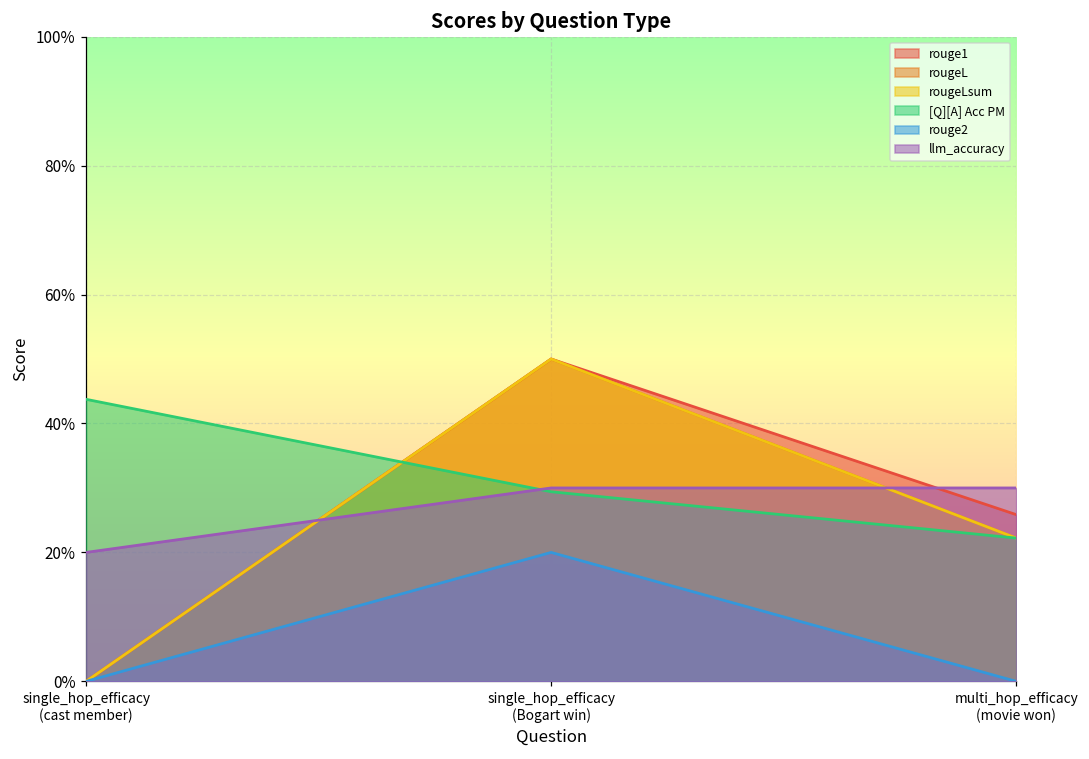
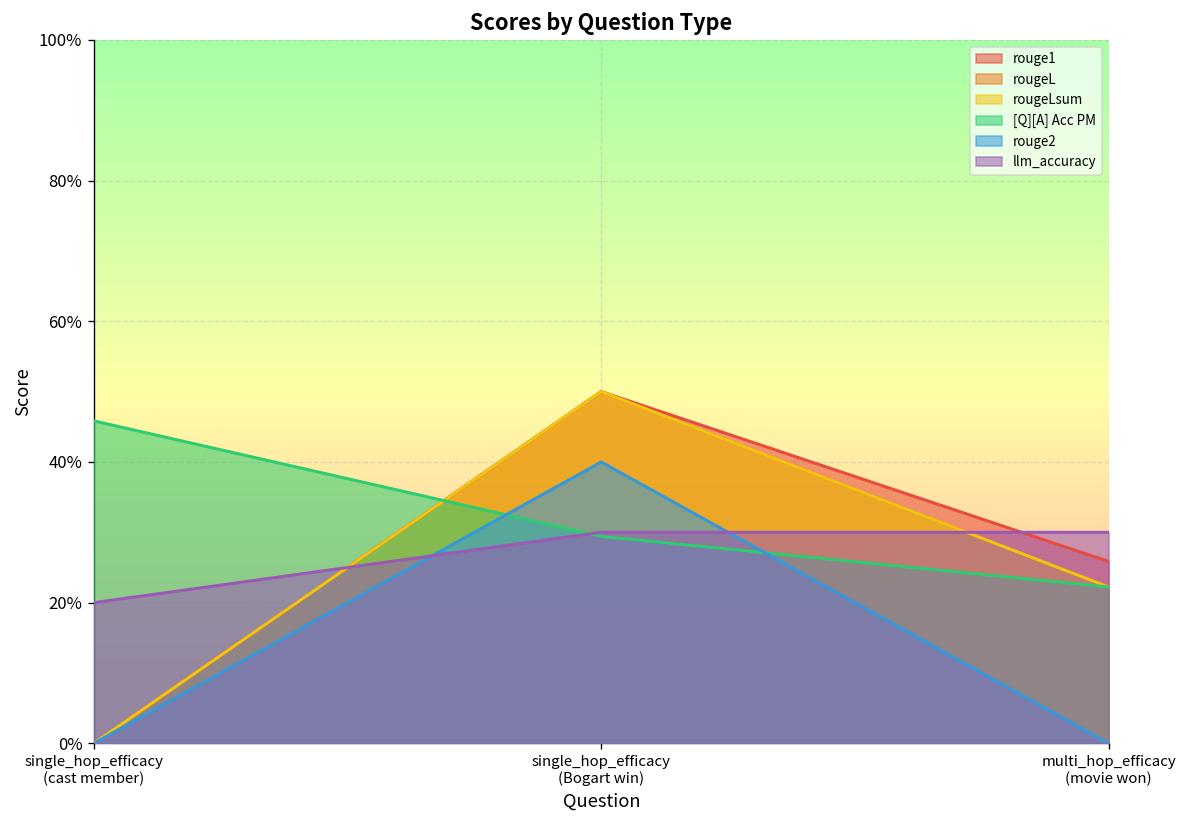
[Q][A] Acc PM, single_hop_efficacy (cast member): 44% -> 46%
rouge2, single_hop_efficacy (Bogart win): 20% -> 40%
